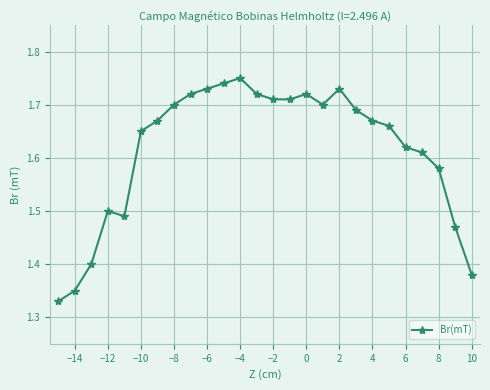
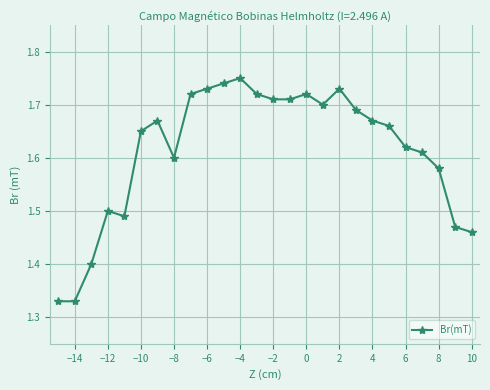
−14: 1.35 -> 1.33
−8: 1.7 -> 1.6
10: 1.38 -> 1.46
